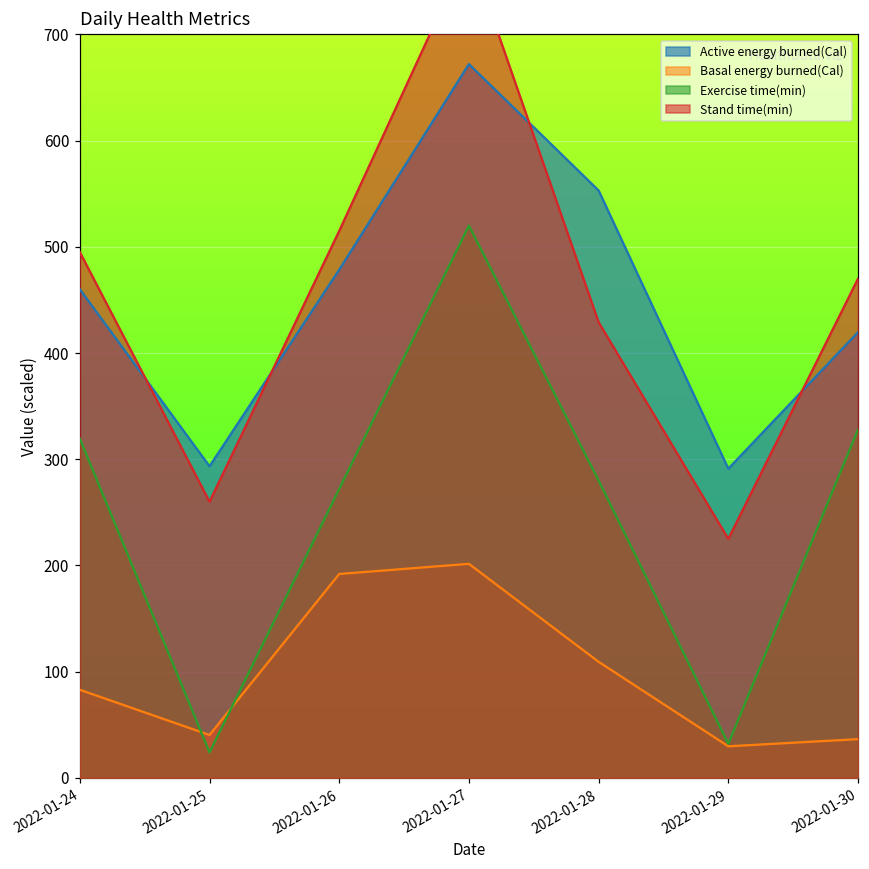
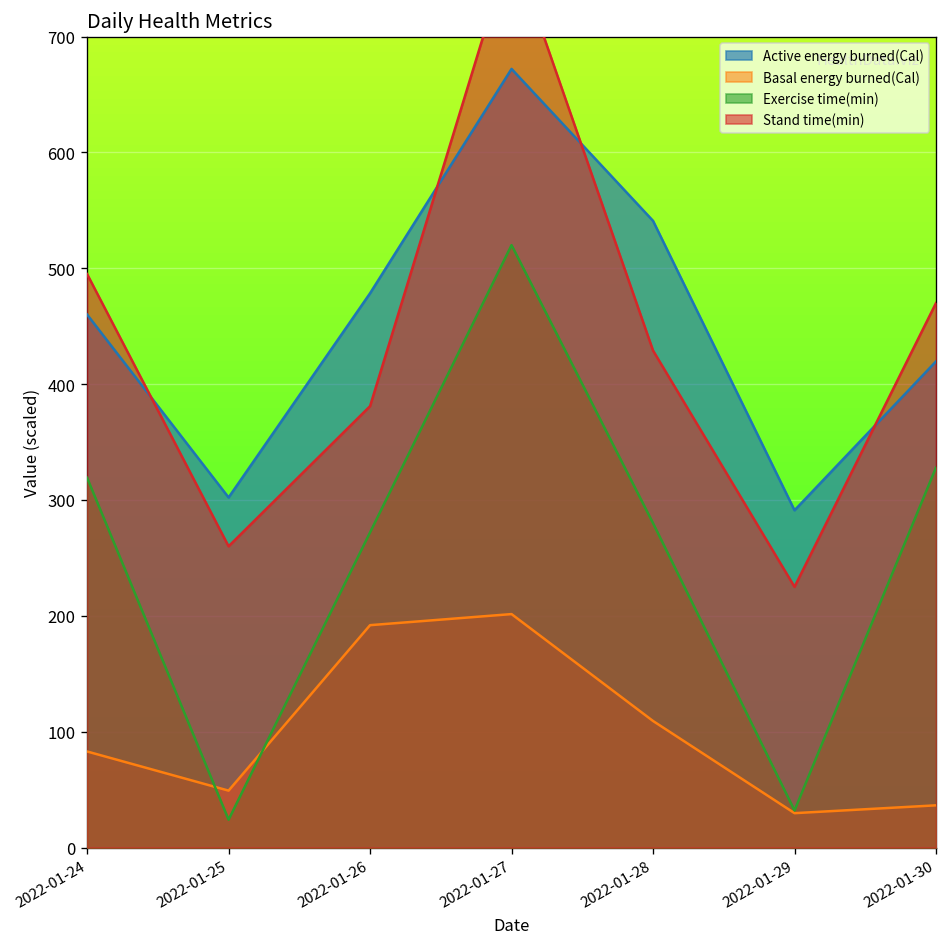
Active energy burned(Cal), 2022-01-25: 290 -> 300
Basal energy burned(Cal), 2022-01-25: 40 -> 50
Stand time(min), 2022-01-26: 520 -> 380
Active energy burned(Cal), 2022-01-28: 550 -> 540
